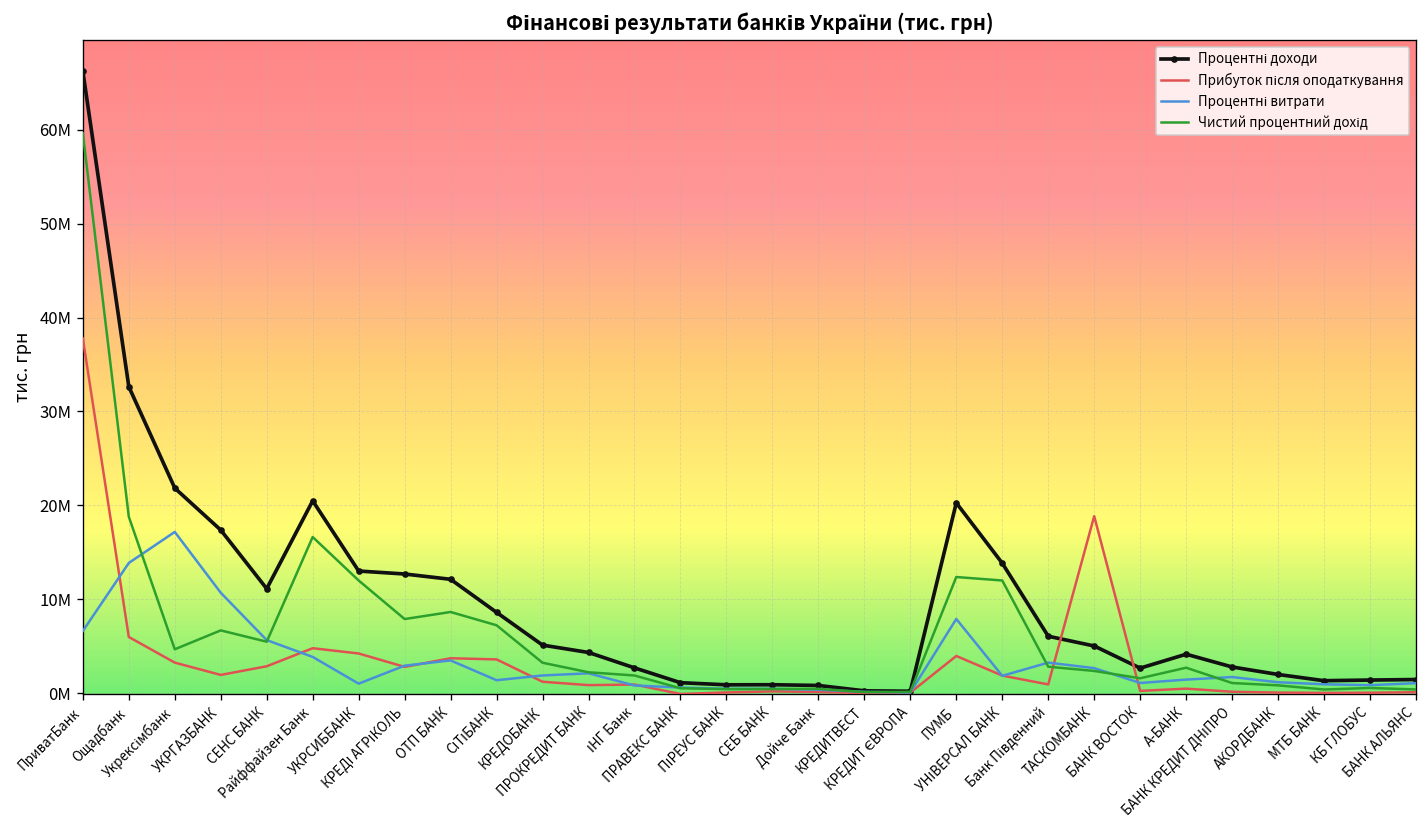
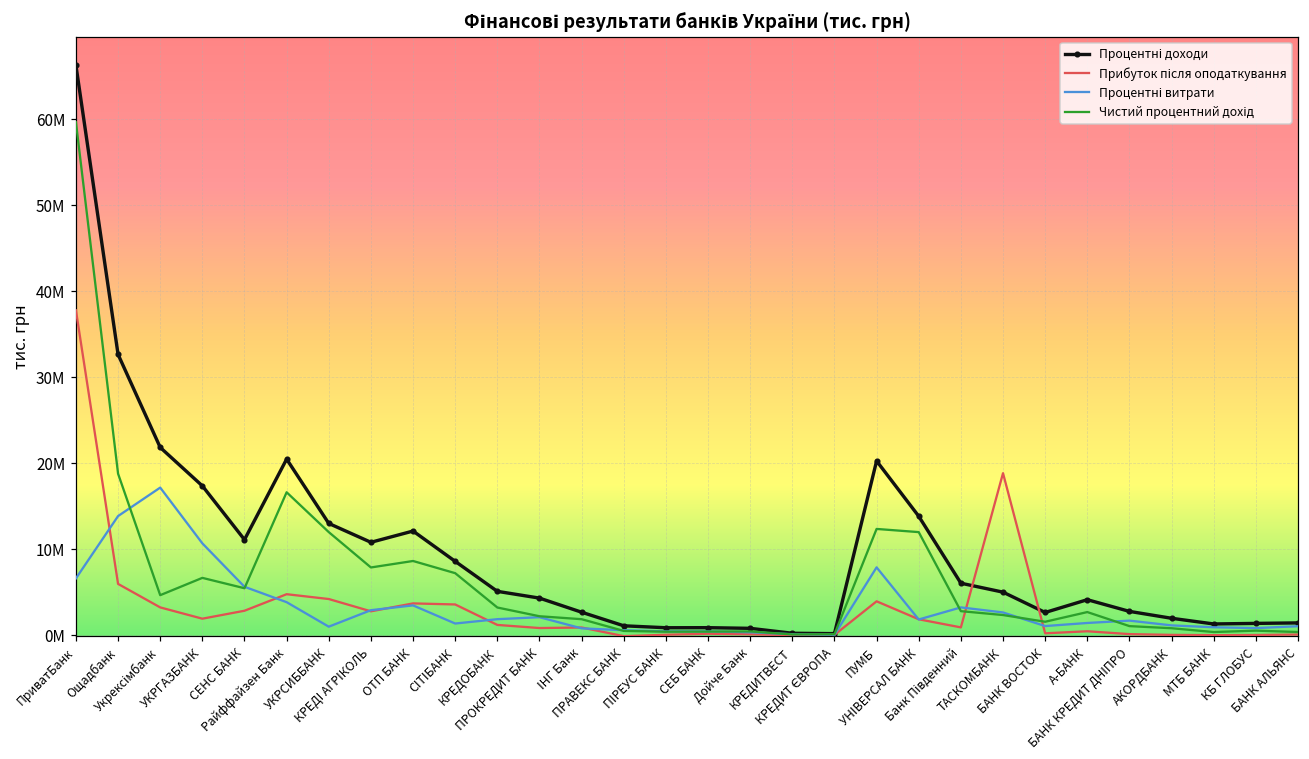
Процентні доходи, КРЕДІ АГРІКОЛЬ: 13000000 -> 11000000
